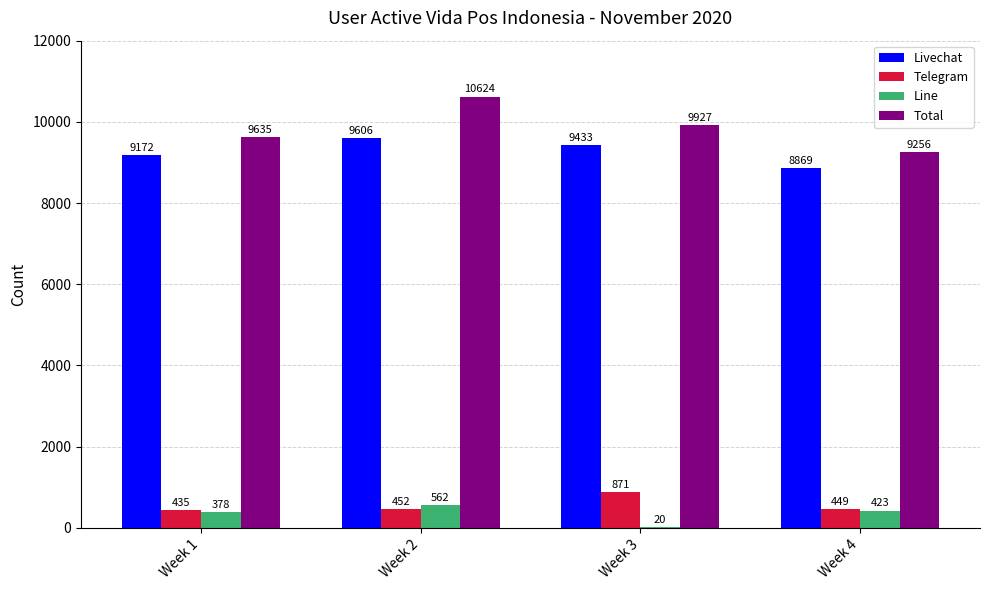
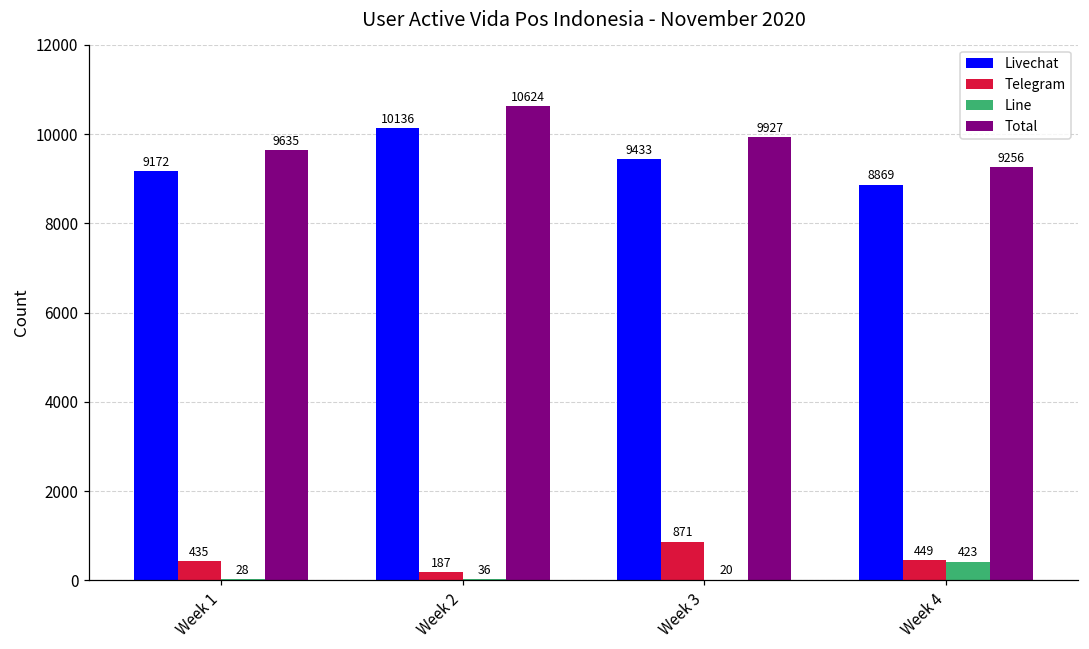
Line, Week 1: 378 -> 28
Livechat, Week 2: 9606 -> 10136
Telegram, Week 2: 452 -> 187
Line, Week 2: 562 -> 36
